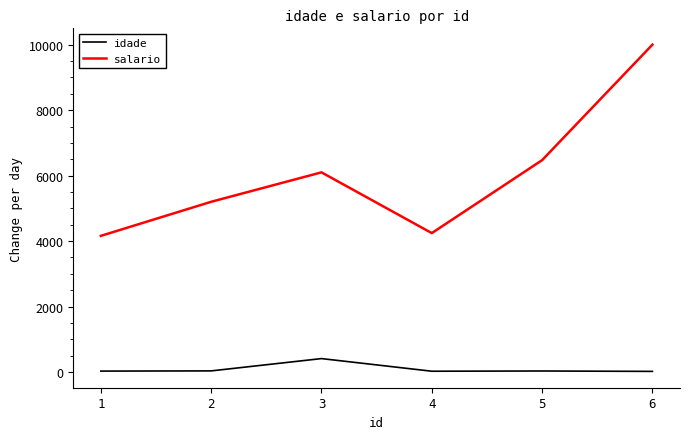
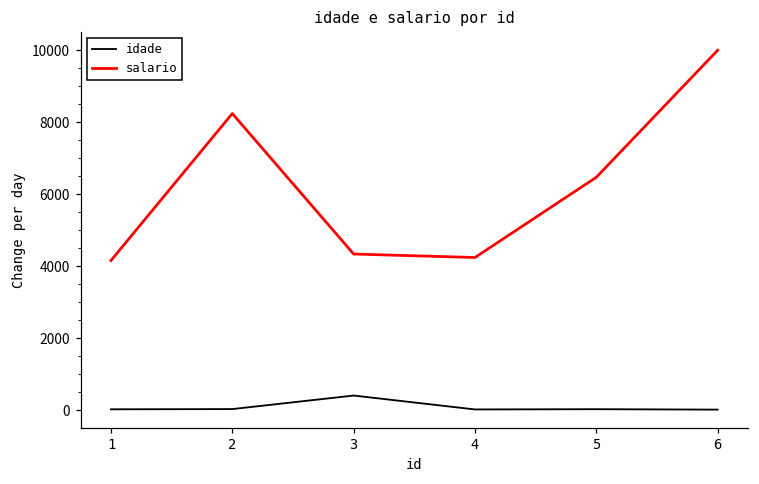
salario, 2: 5200 -> 8200
salario, 3: 6100 -> 4300
